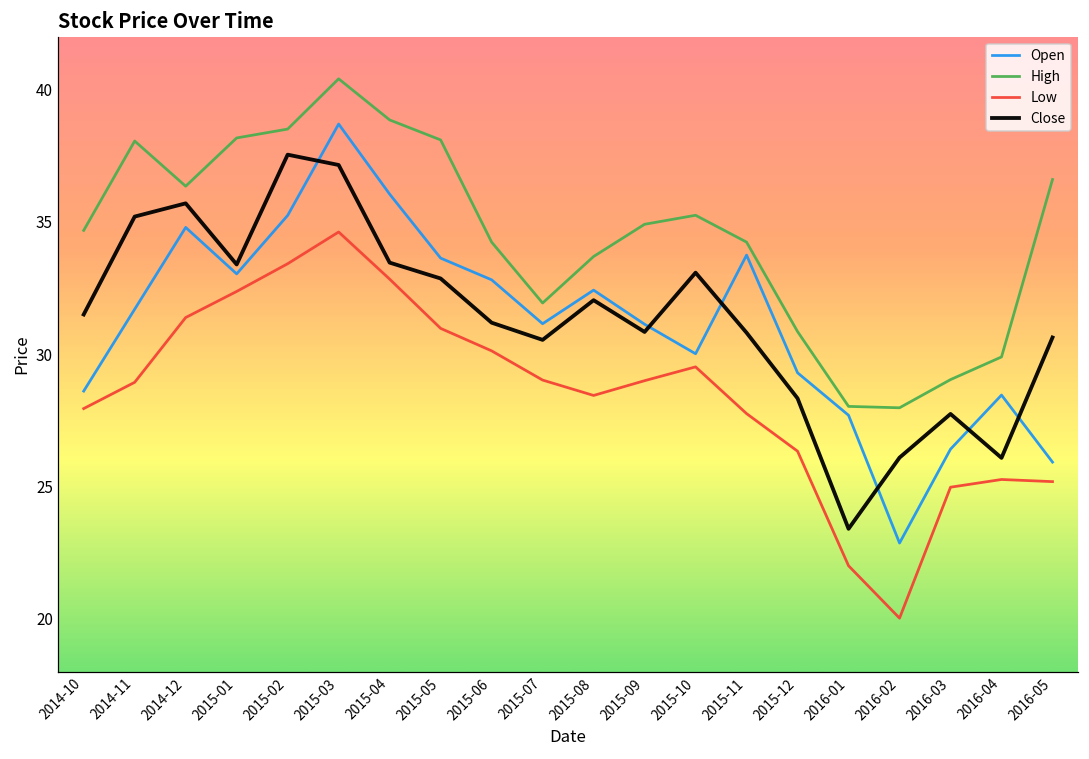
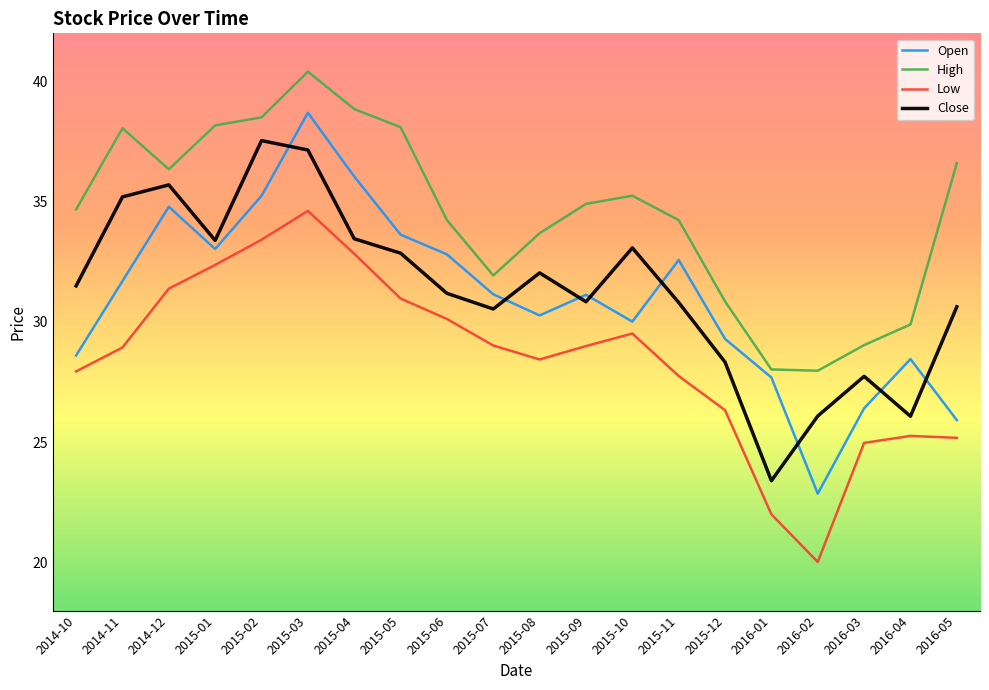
Open, 2015-08: 32.4 -> 30.3
Open, 2015-11: 33.7 -> 32.6
